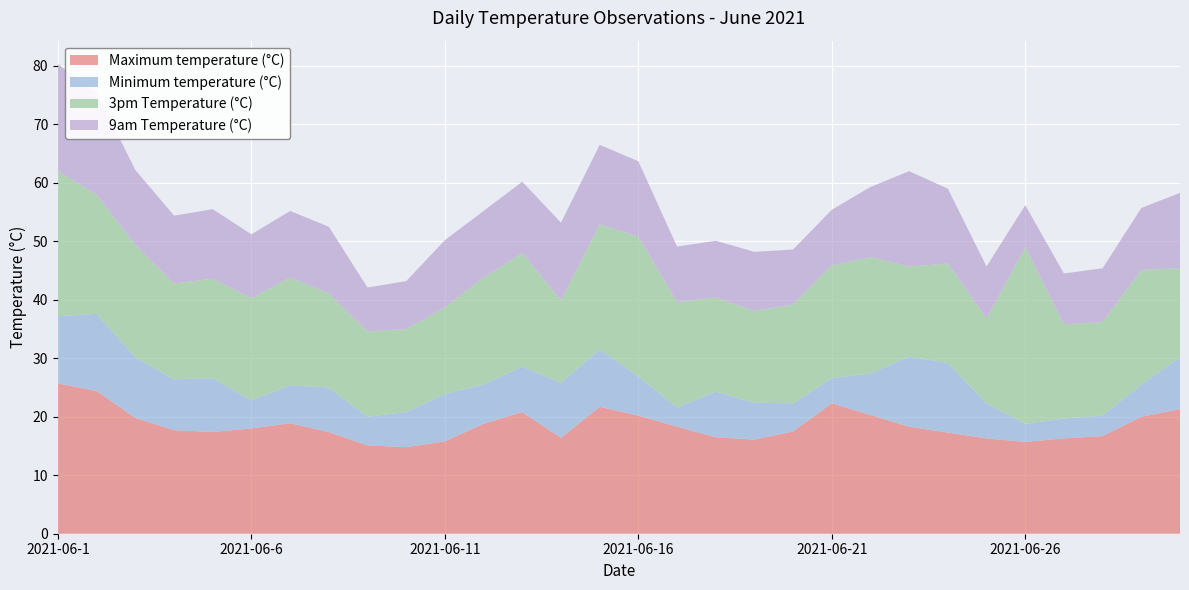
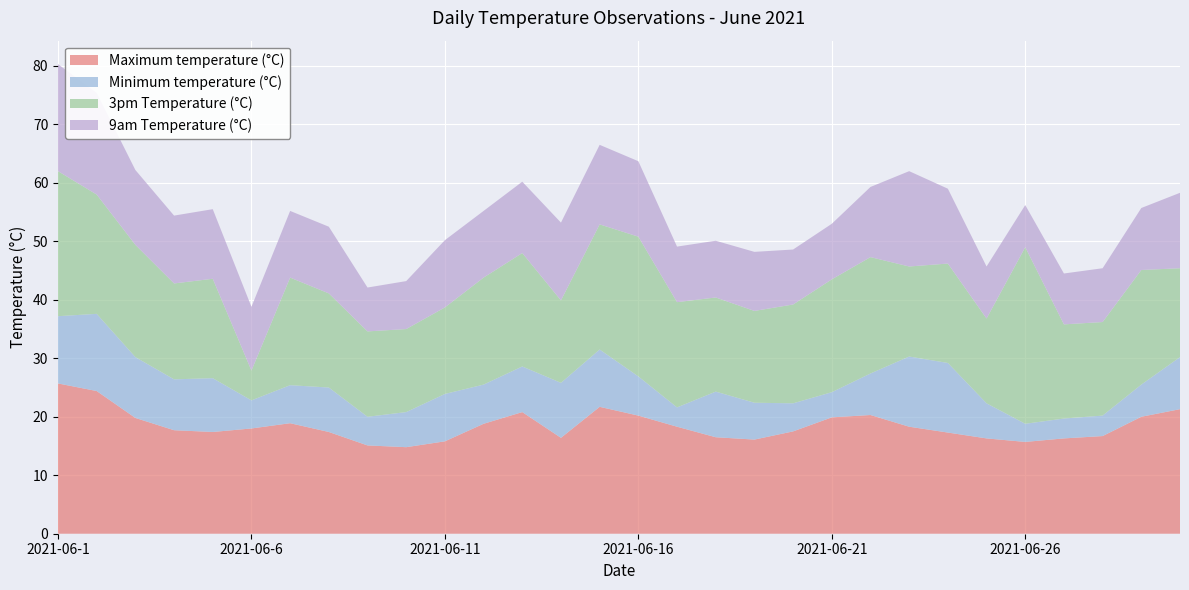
3pm Temperature (°C), 2021-06-6: 17 -> 5
Maximum temperature (°C), 2021-06-21: 22 -> 20
